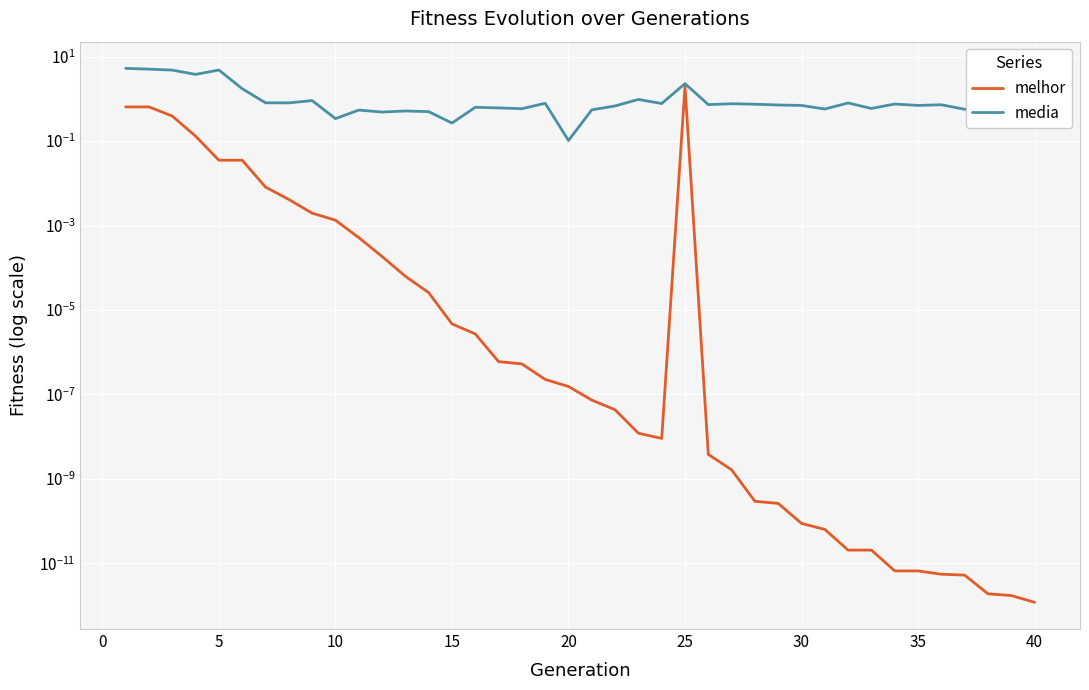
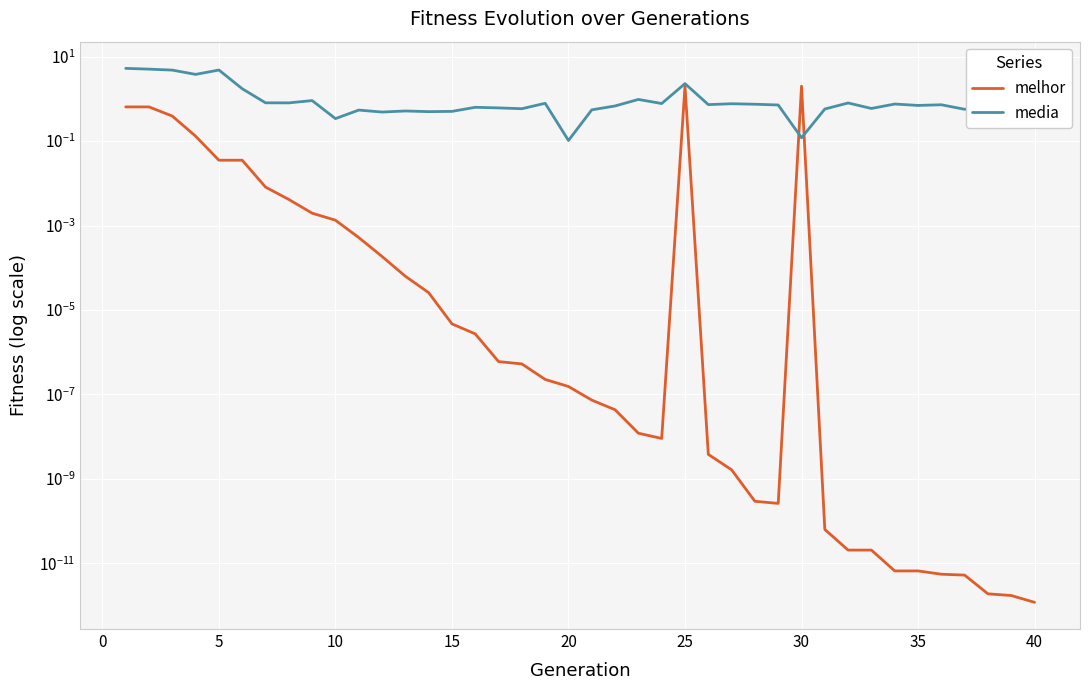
media, 15: 0.3 -> 0.5
melhor, 30: 0 -> 2
media, 30: 0.7 -> 0.12
